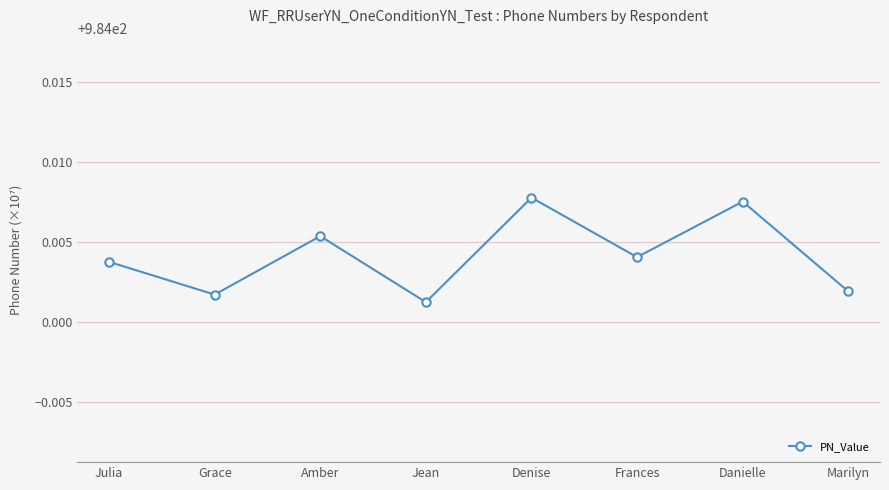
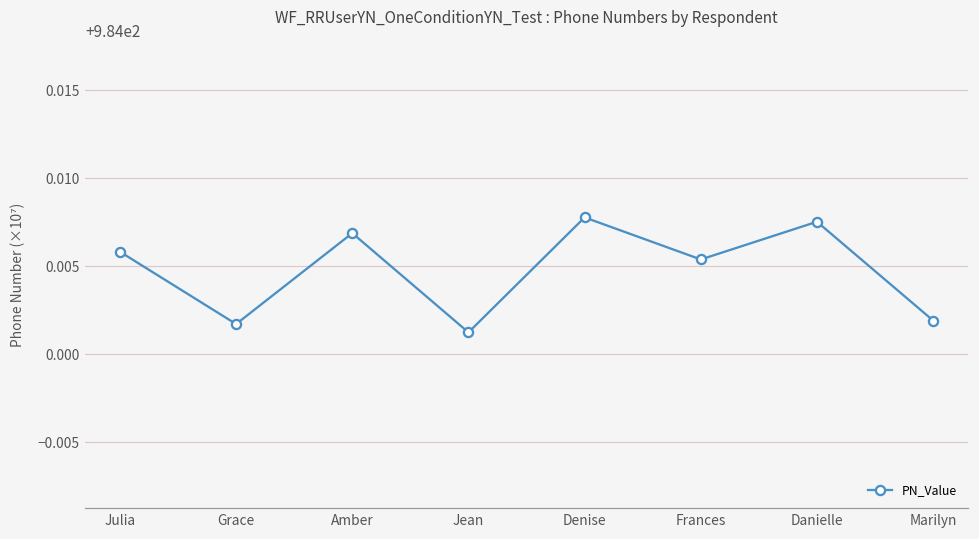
Julia: 984.0038 -> 984.0058
Amber: 984.0054 -> 984.0069
Frances: 984.0040 -> 984.0054
